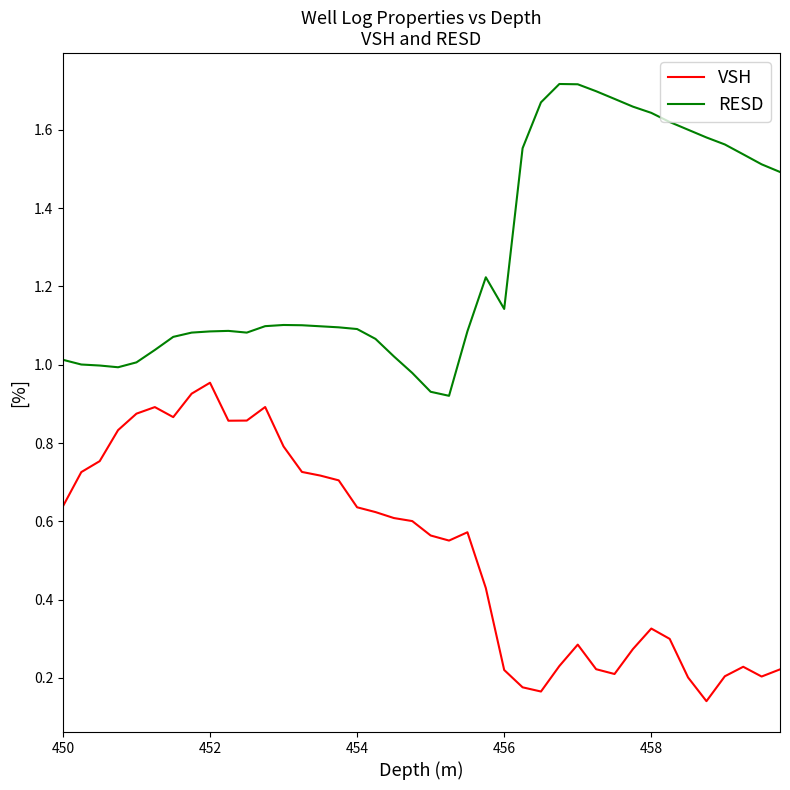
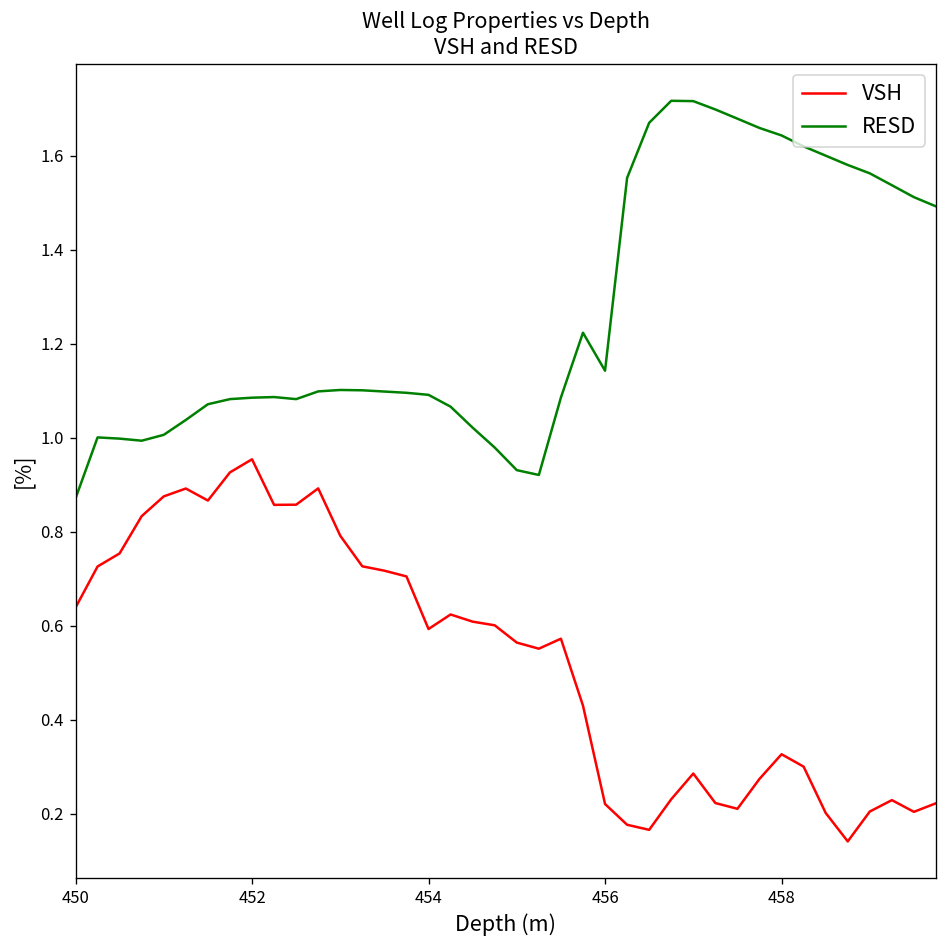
RESD, 450: 1.01 -> 0.87
VSH, 454: 0.64 -> 0.59
